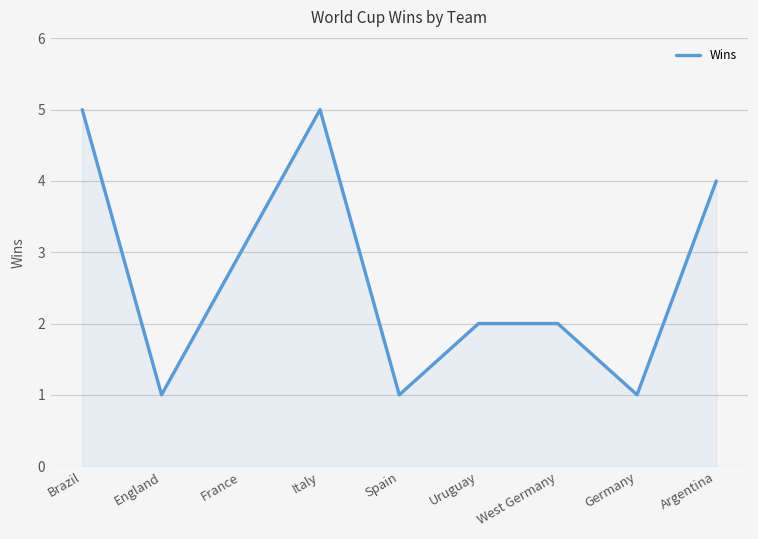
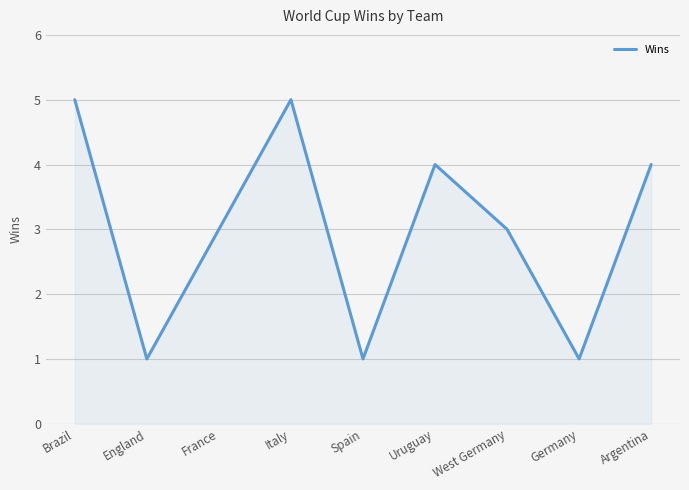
Uruguay: 2 -> 4
West Germany: 2 -> 3
